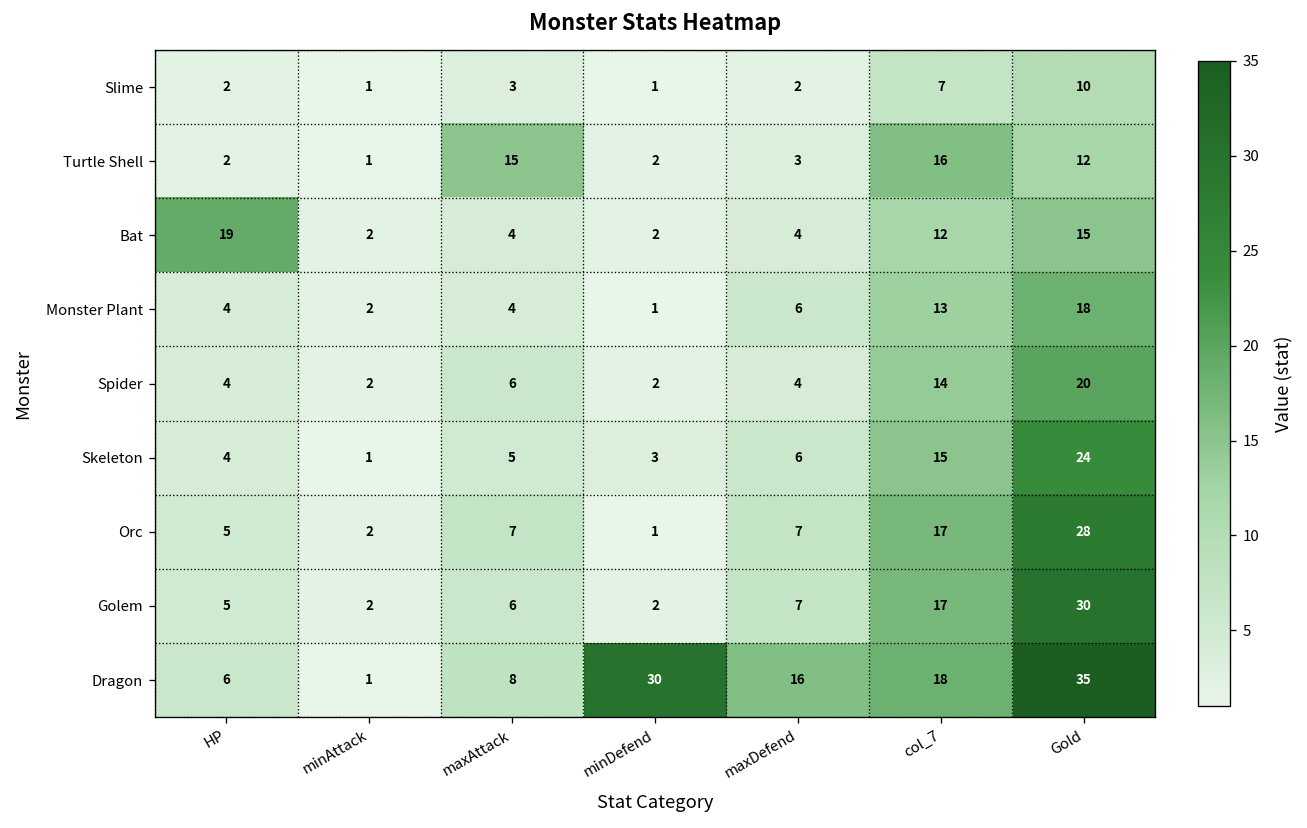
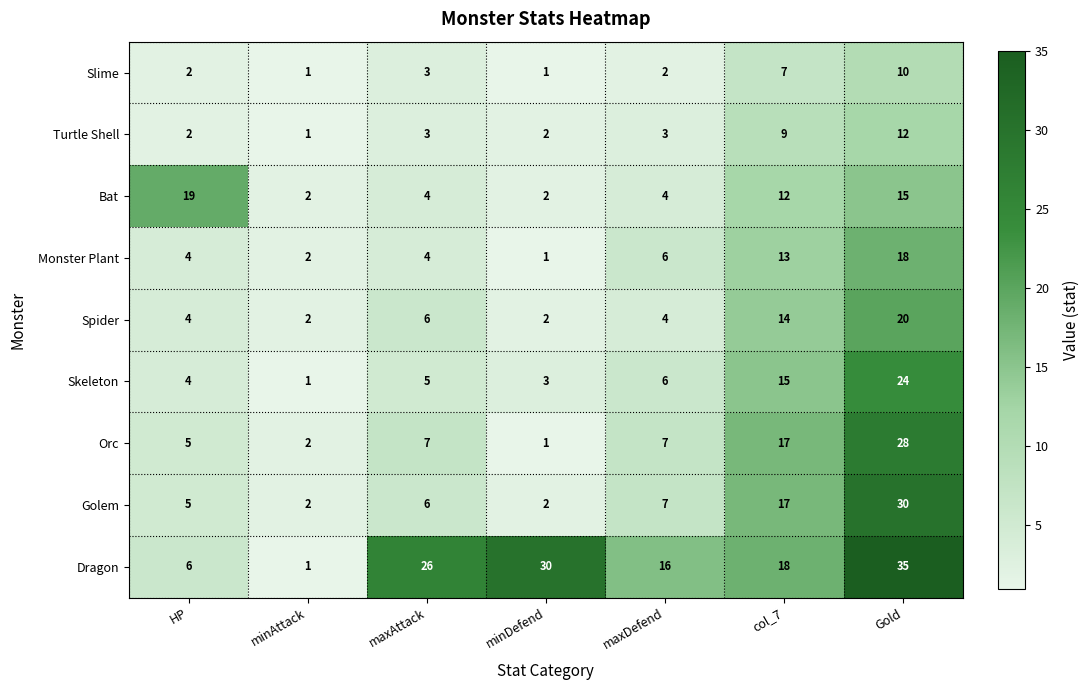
Turtle Shell, maxAttack: 15 -> 3
Turtle Shell, col_7: 16 -> 9
Dragon, maxAttack: 8 -> 26
